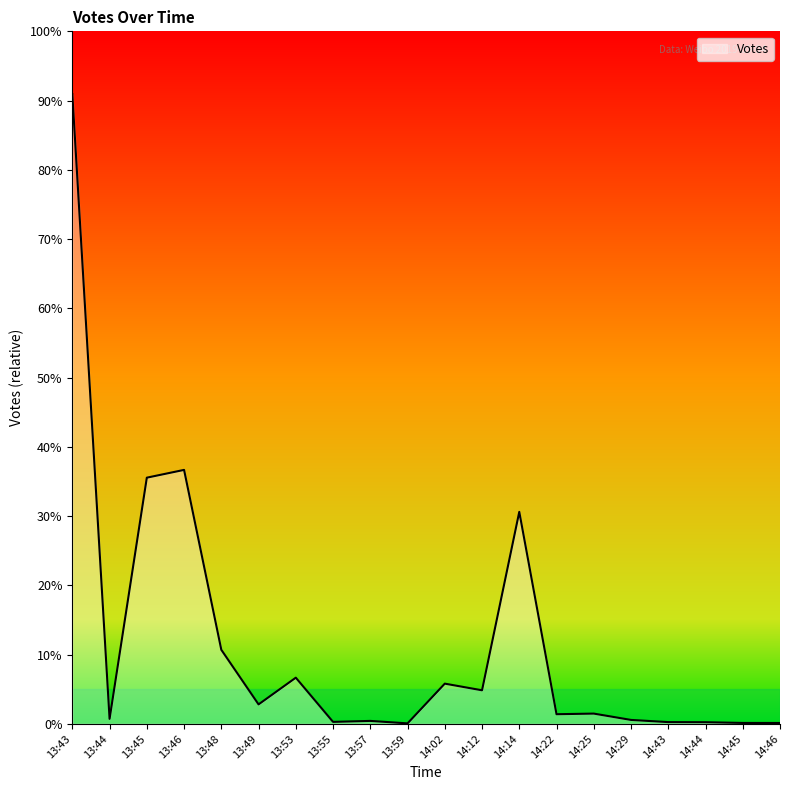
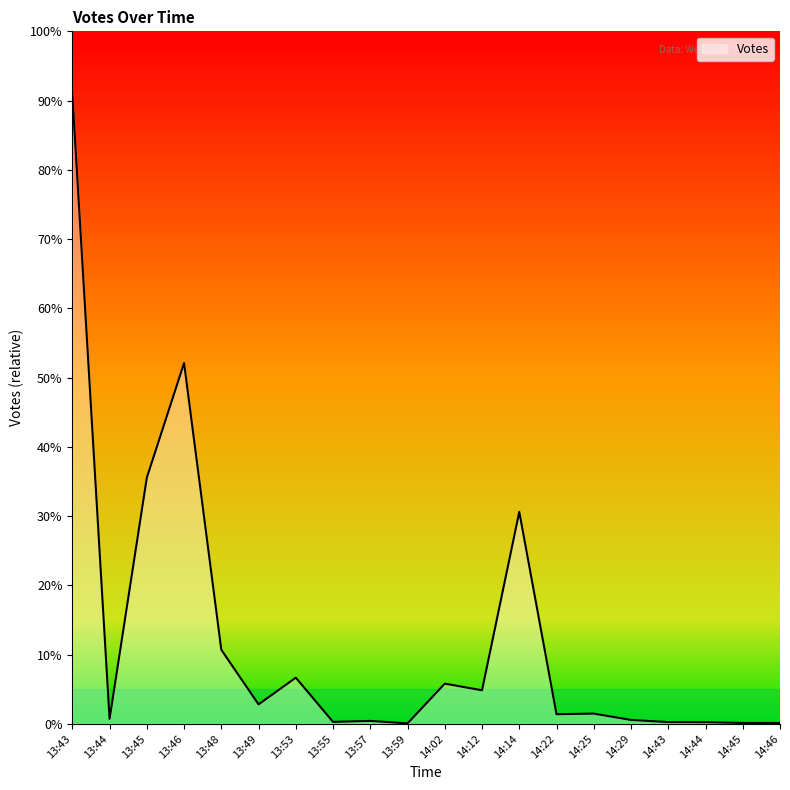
13:46: 37% -> 52%
